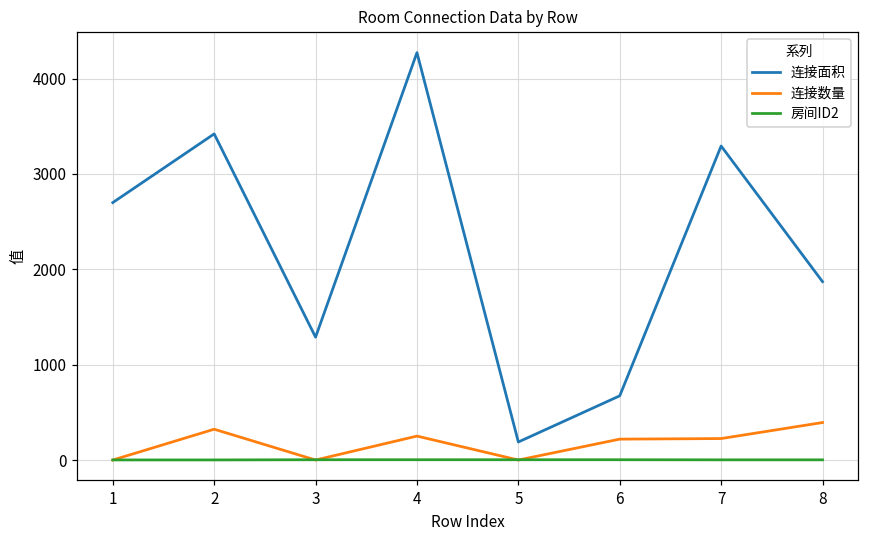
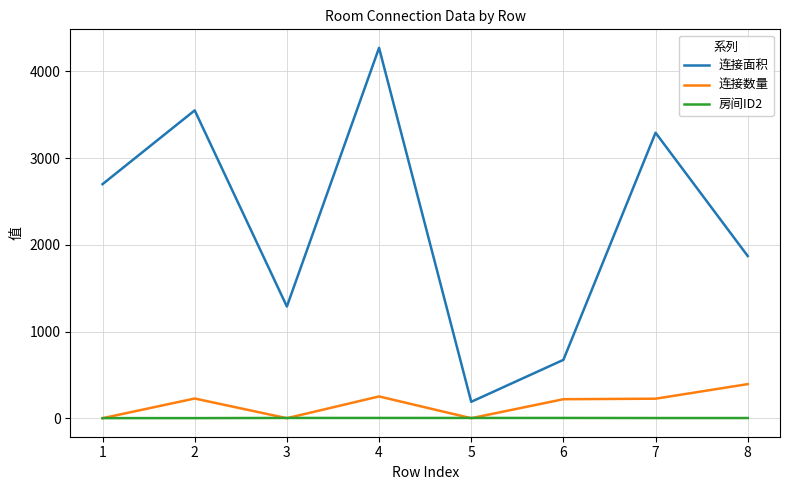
连接面积, 2: 3400 -> 3600
连接数量, 2: 300 -> 200
